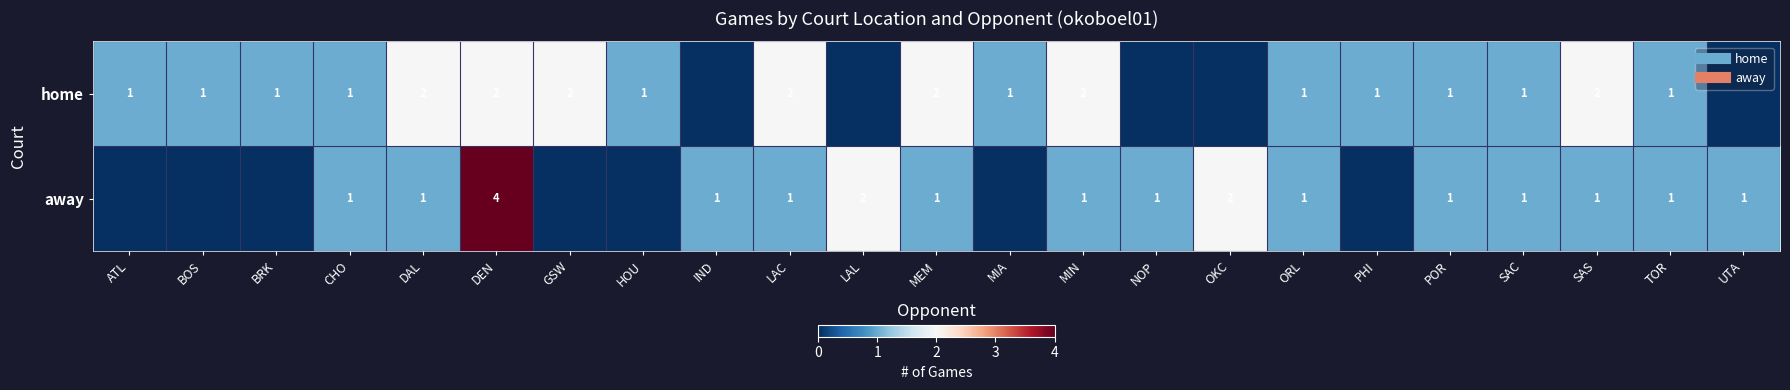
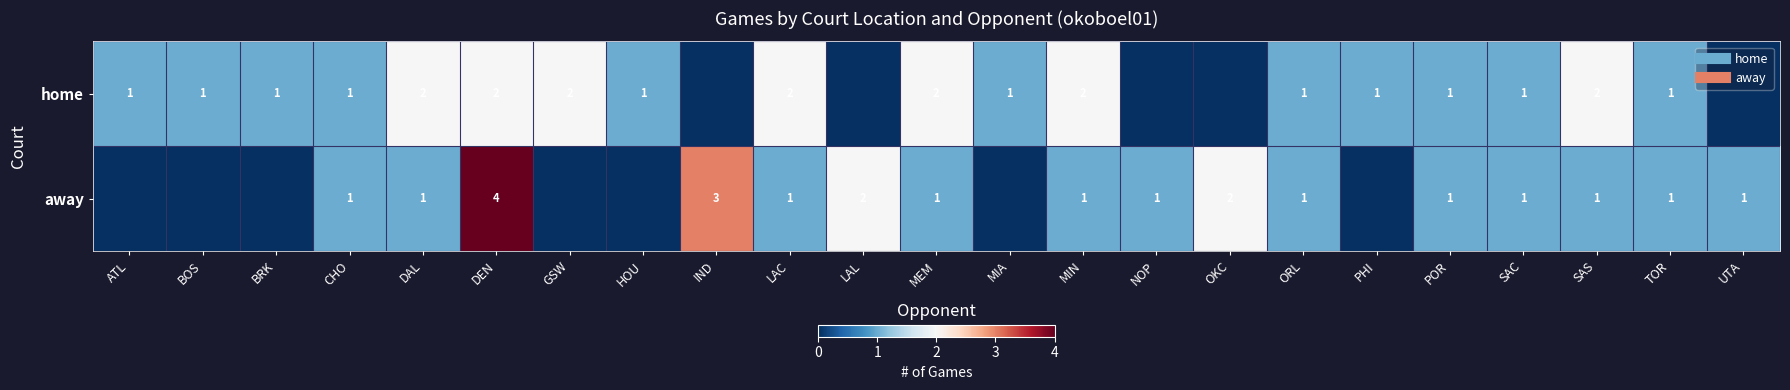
away, IND: 1 -> 3
